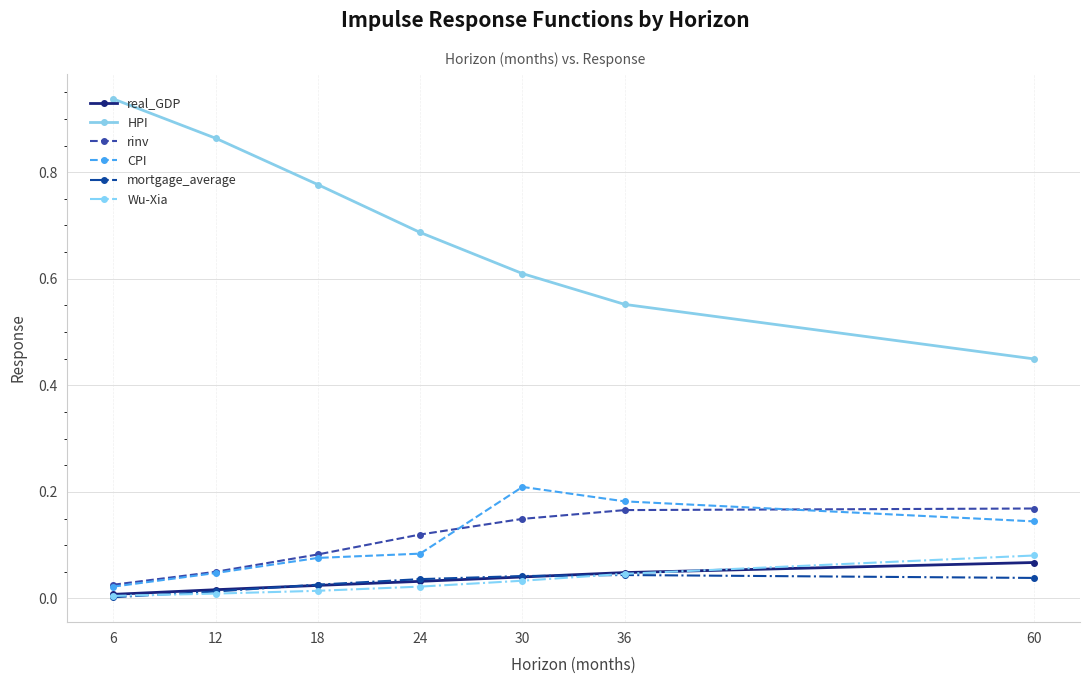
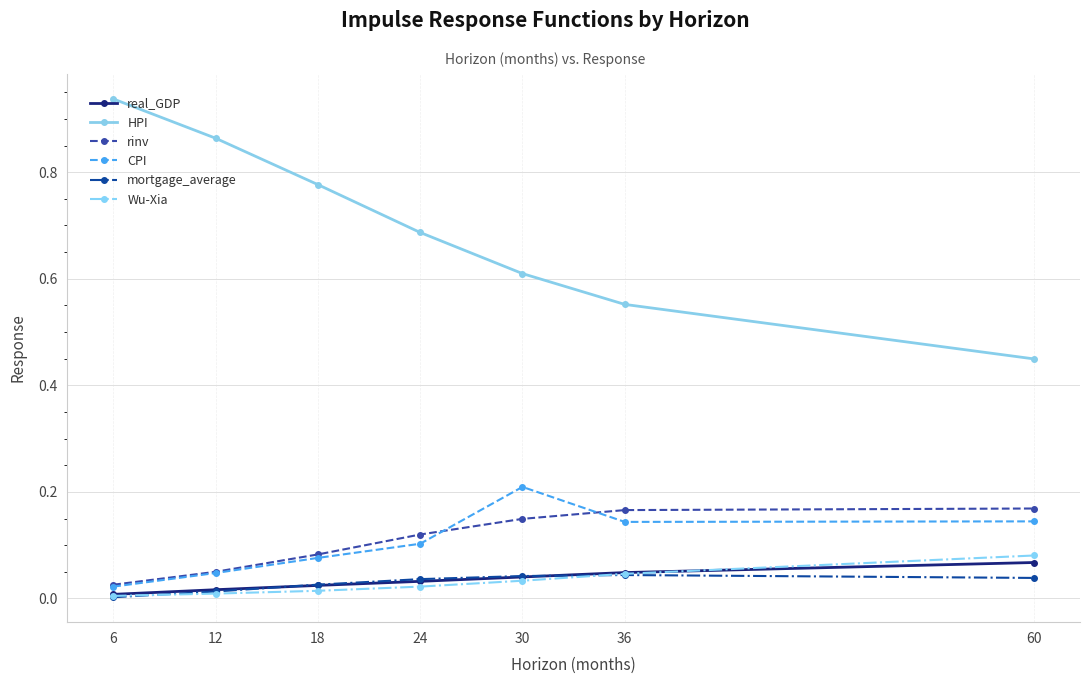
CPI, 24: 0.08 -> 0.10
CPI, 36: 0.18 -> 0.14
